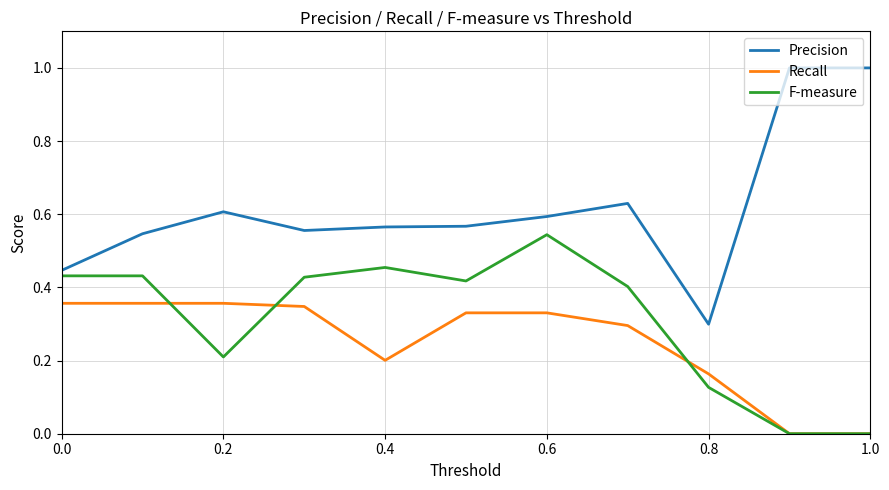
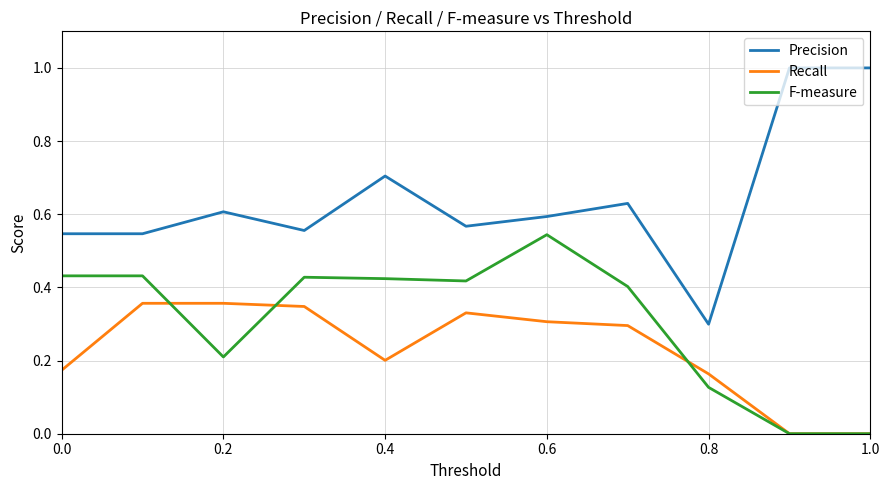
Precision, 0.0: 0.45 -> 0.55
Recall, 0.0: 0.36 -> 0.17
Precision, 0.4: 0.57 -> 0.70
F-measure, 0.4: 0.45 -> 0.42
Recall, 0.6: 0.33 -> 0.31
